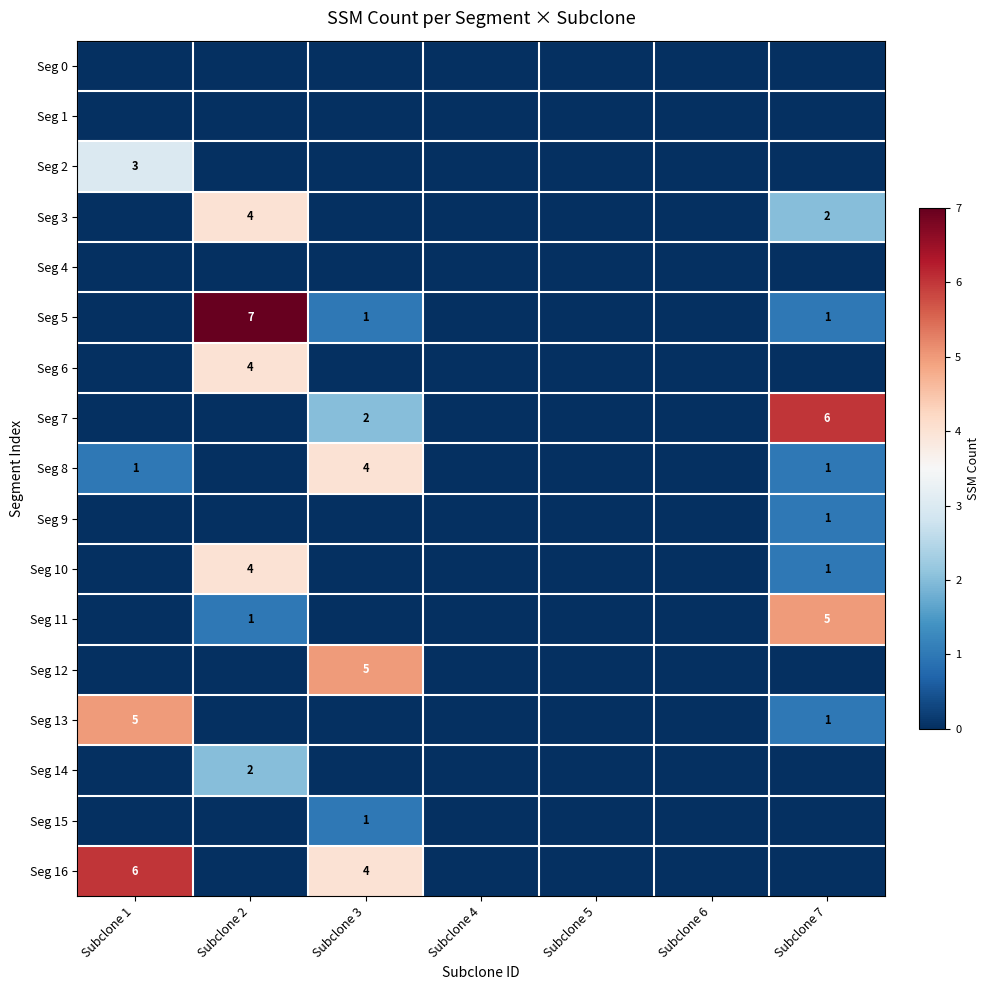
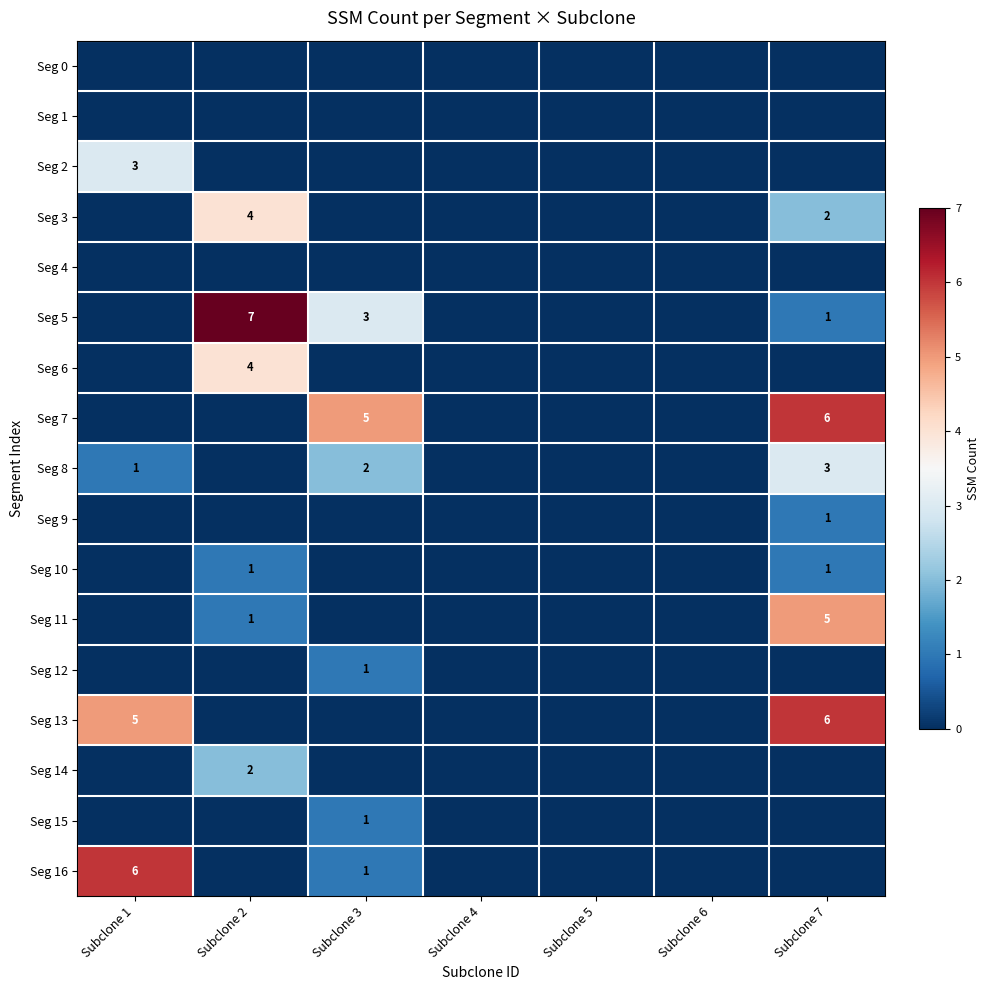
Seg 5, Subclone 3: 1 -> 3
Seg 7, Subclone 3: 2 -> 5
Seg 8, Subclone 3: 4 -> 2
Seg 8, Subclone 7: 1 -> 3
Seg 10, Subclone 2: 4 -> 1
Seg 12, Subclone 3: 5 -> 1
Seg 13, Subclone 7: 1 -> 6
Seg 16, Subclone 3: 4 -> 1
